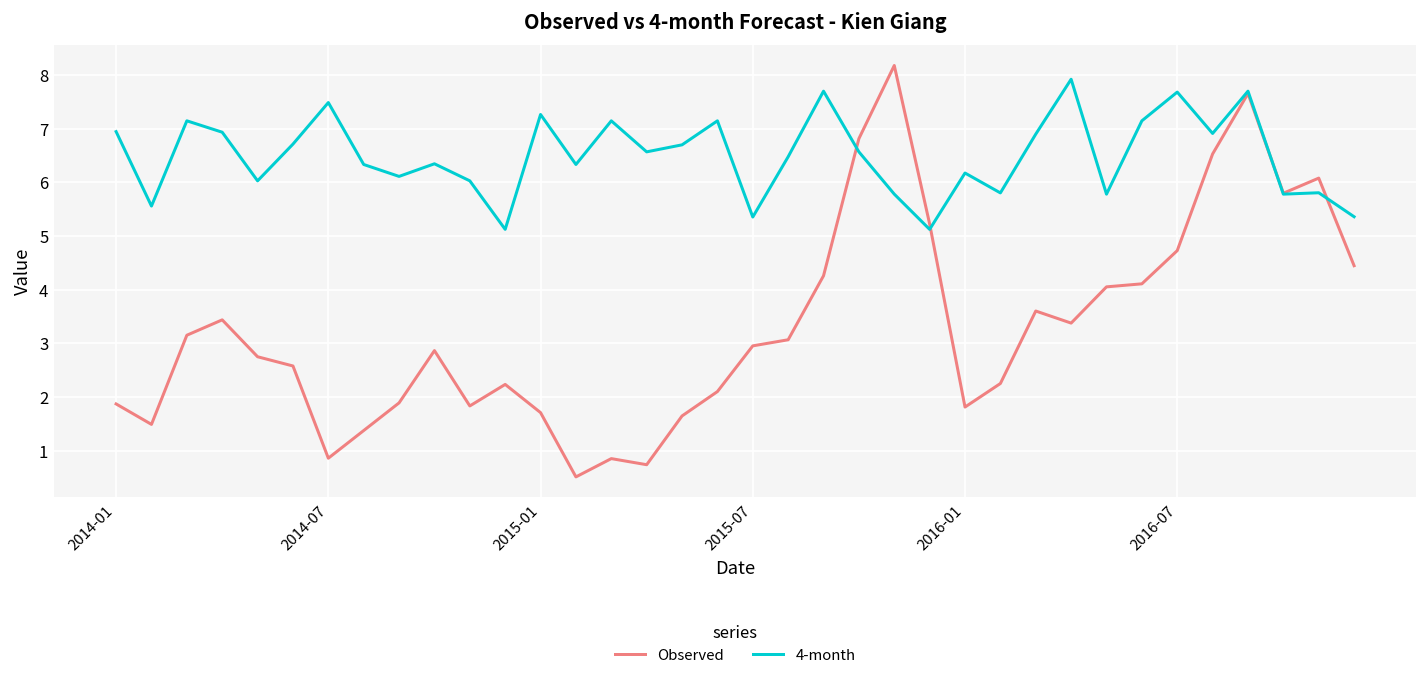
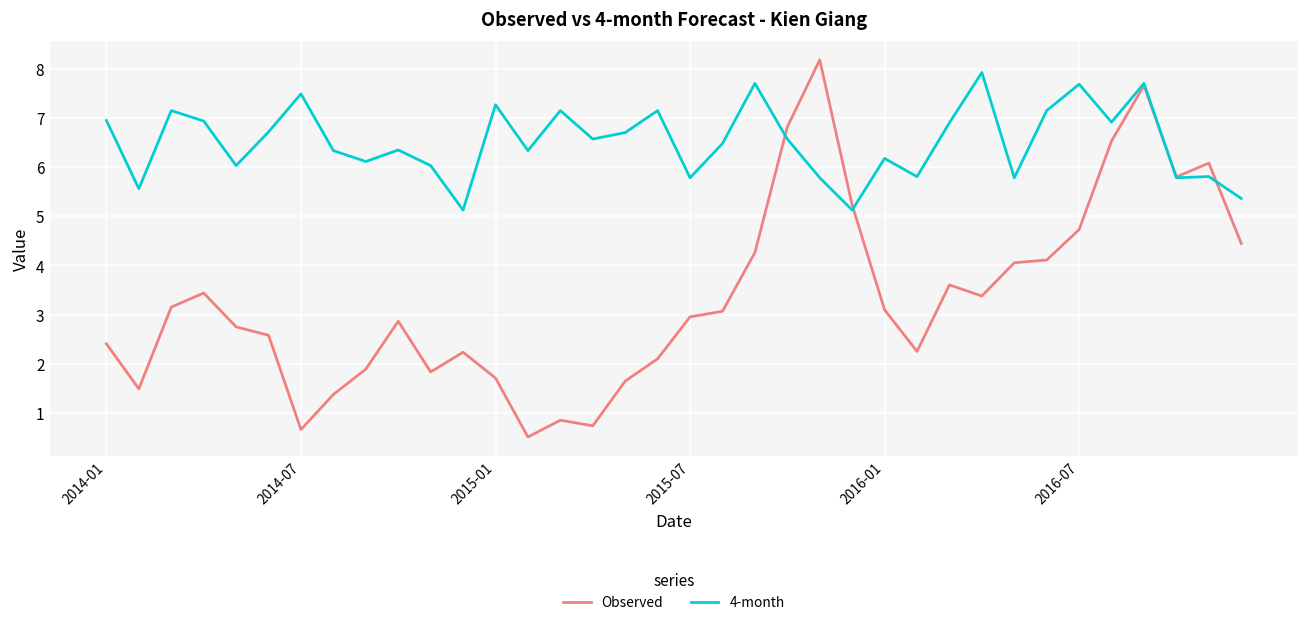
Observed, 2014-01: 1.9 -> 2.4
Observed, 2014-07: 0.9 -> 0.7
4-month, 2015-07: 5.4 -> 5.8
Observed, 2016-01: 1.8 -> 3.1
